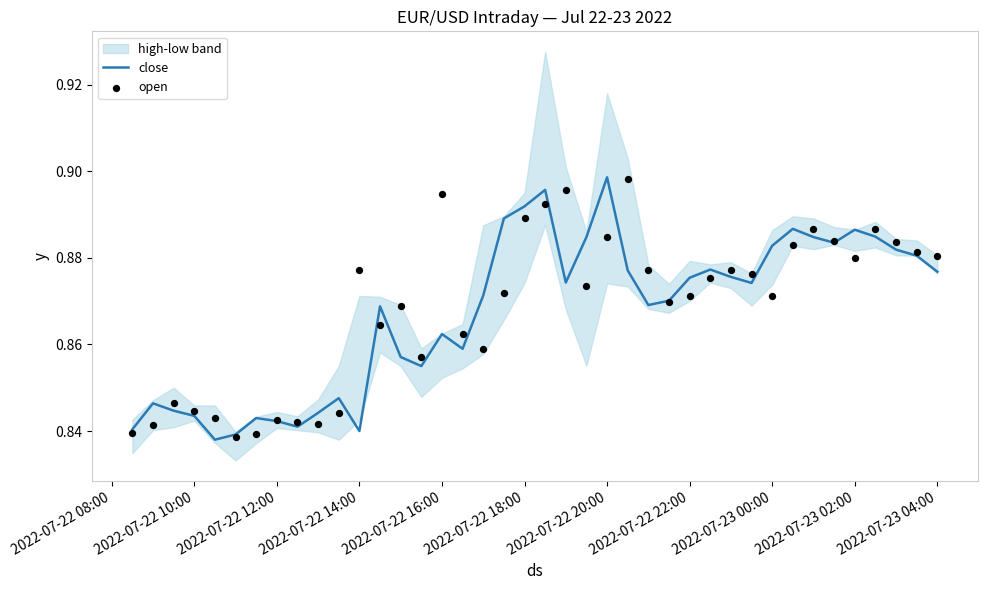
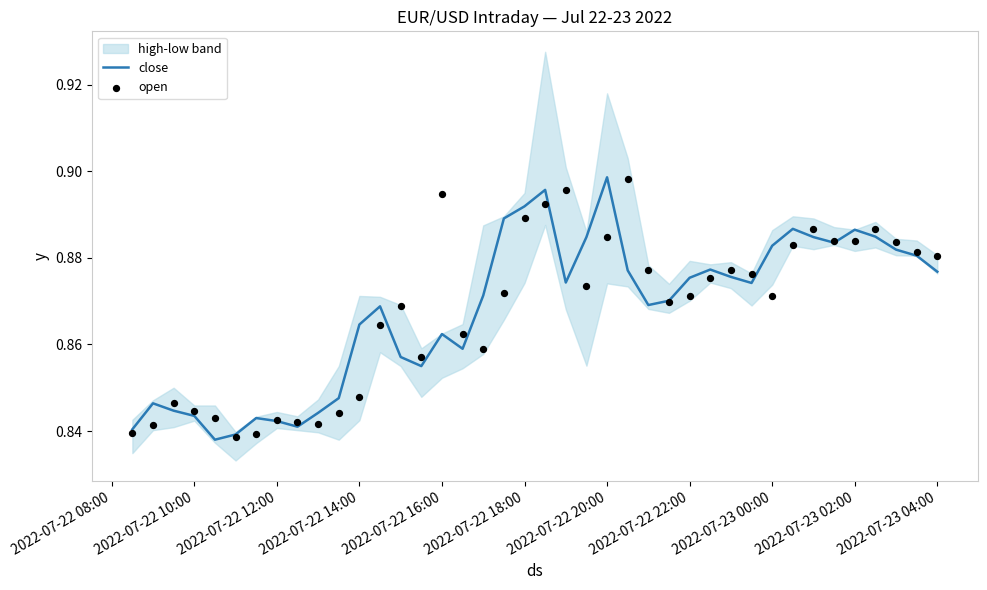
close, 2022-07-22 14:00: 0.840 -> 0.865
open, 2022-07-22 14:00: 0.877 -> 0.848
open, 2022-07-23 02:00: 0.880 -> 0.884
